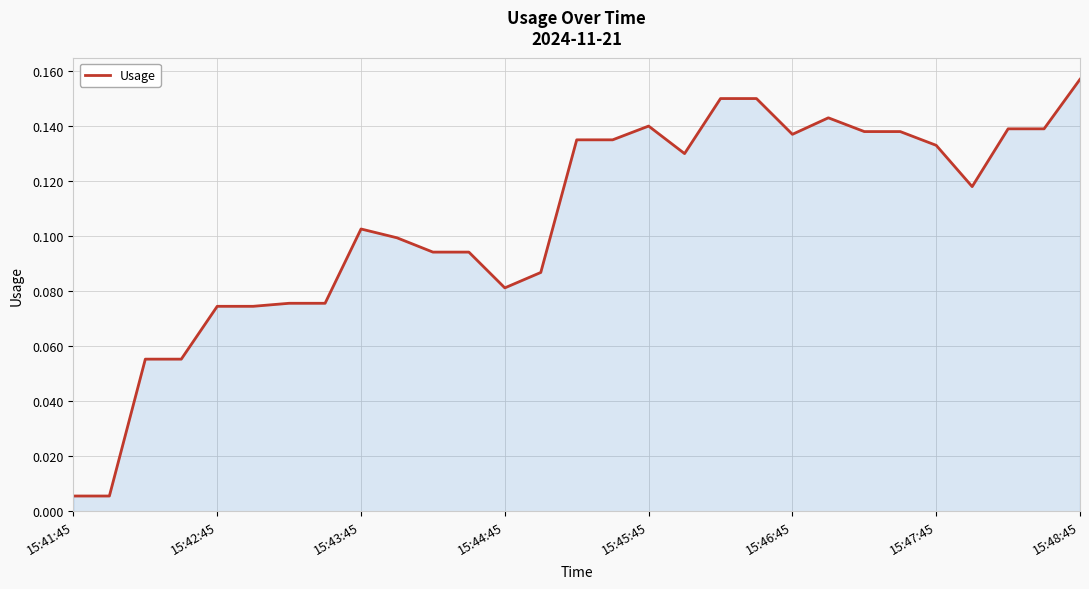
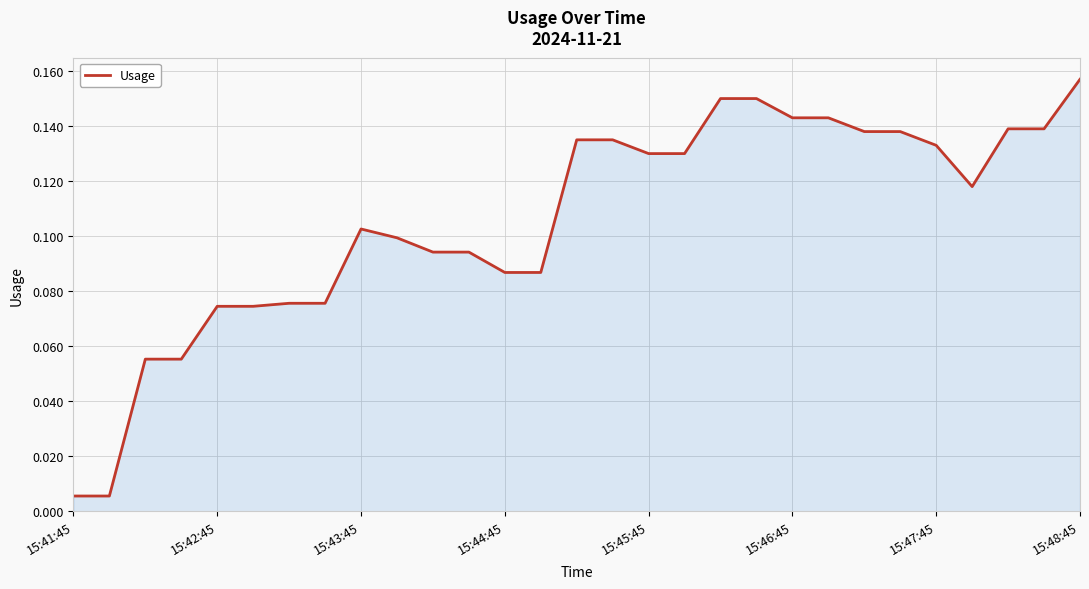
15:44:45: 0.081 -> 0.087
15:45:45: 0.14 -> 0.13
15:46:45: 0.137 -> 0.143
